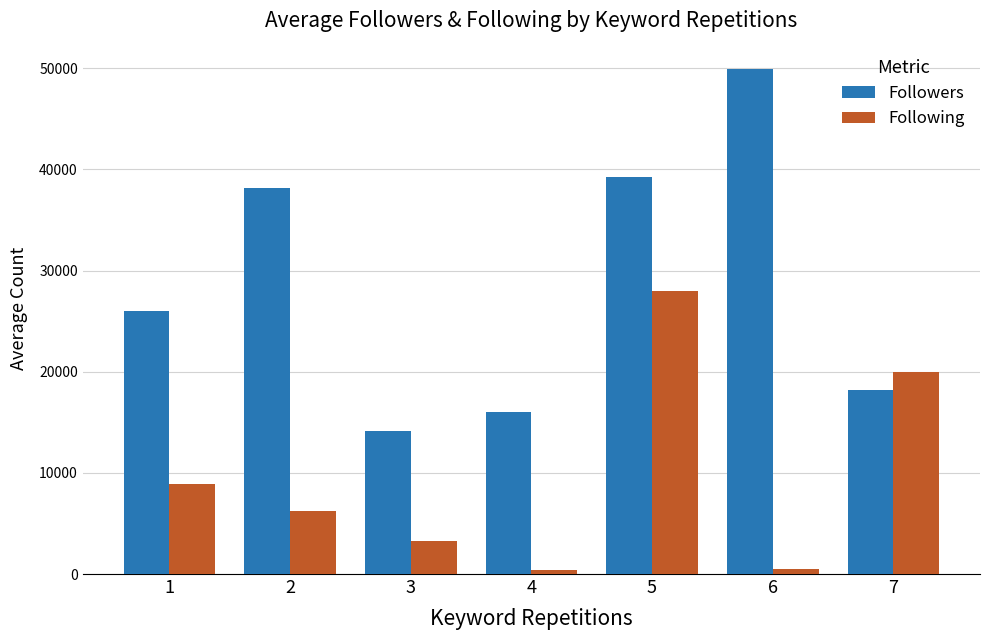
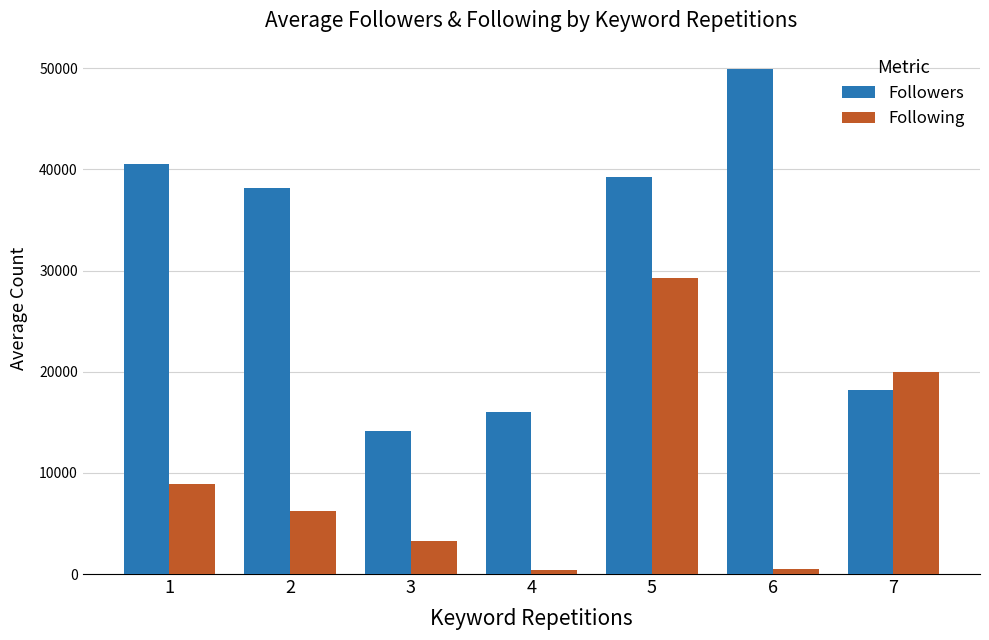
Followers, 1: 26000 -> 40600
Following, 5: 28000 -> 29300
